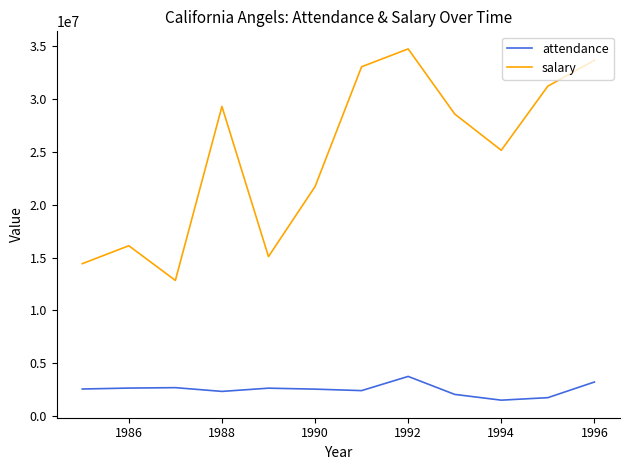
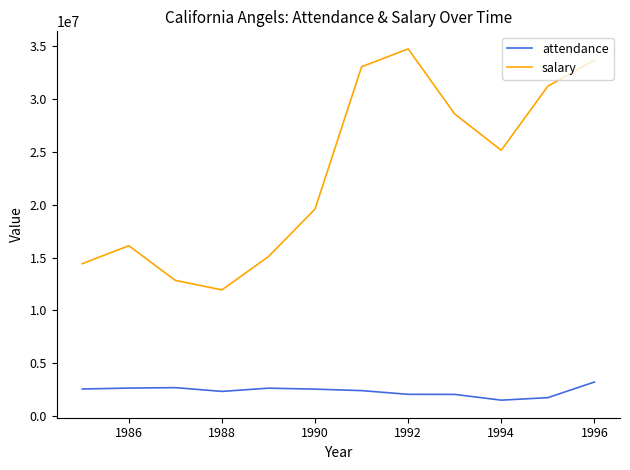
salary, 1988: 29300000 -> 11900000
salary, 1990: 21700000 -> 19600000
attendance, 1992: 3800000 -> 2100000
